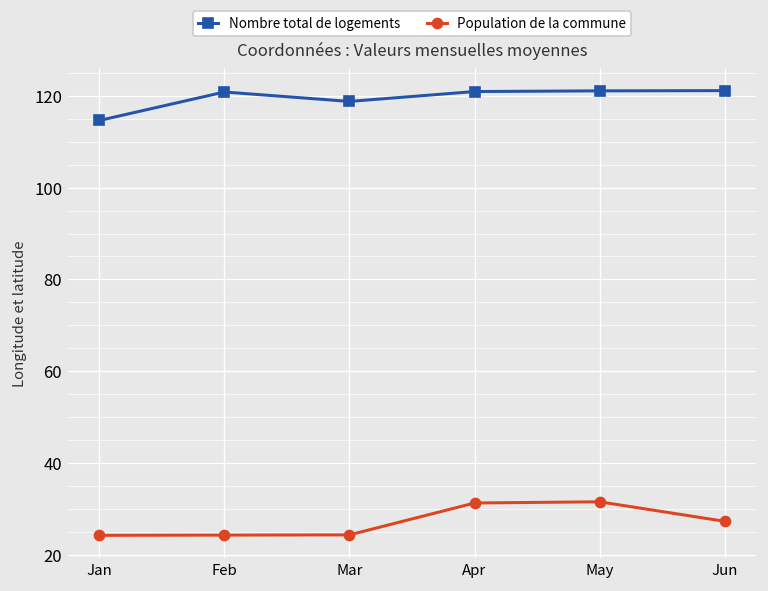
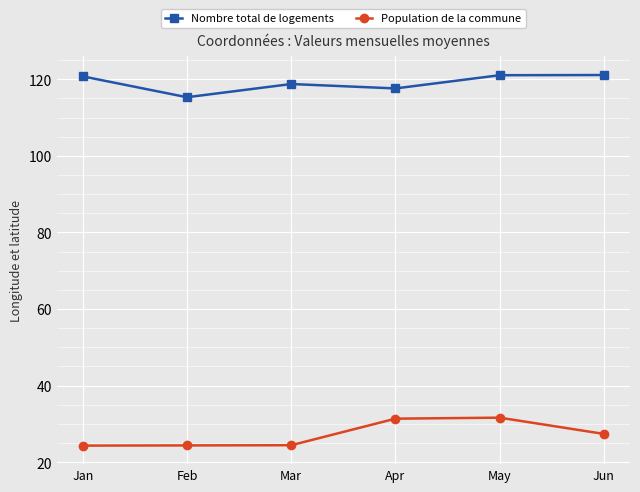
Nombre total de logements, Jan: 115 -> 121
Nombre total de logements, Feb: 121 -> 115
Nombre total de logements, Apr: 121 -> 118
